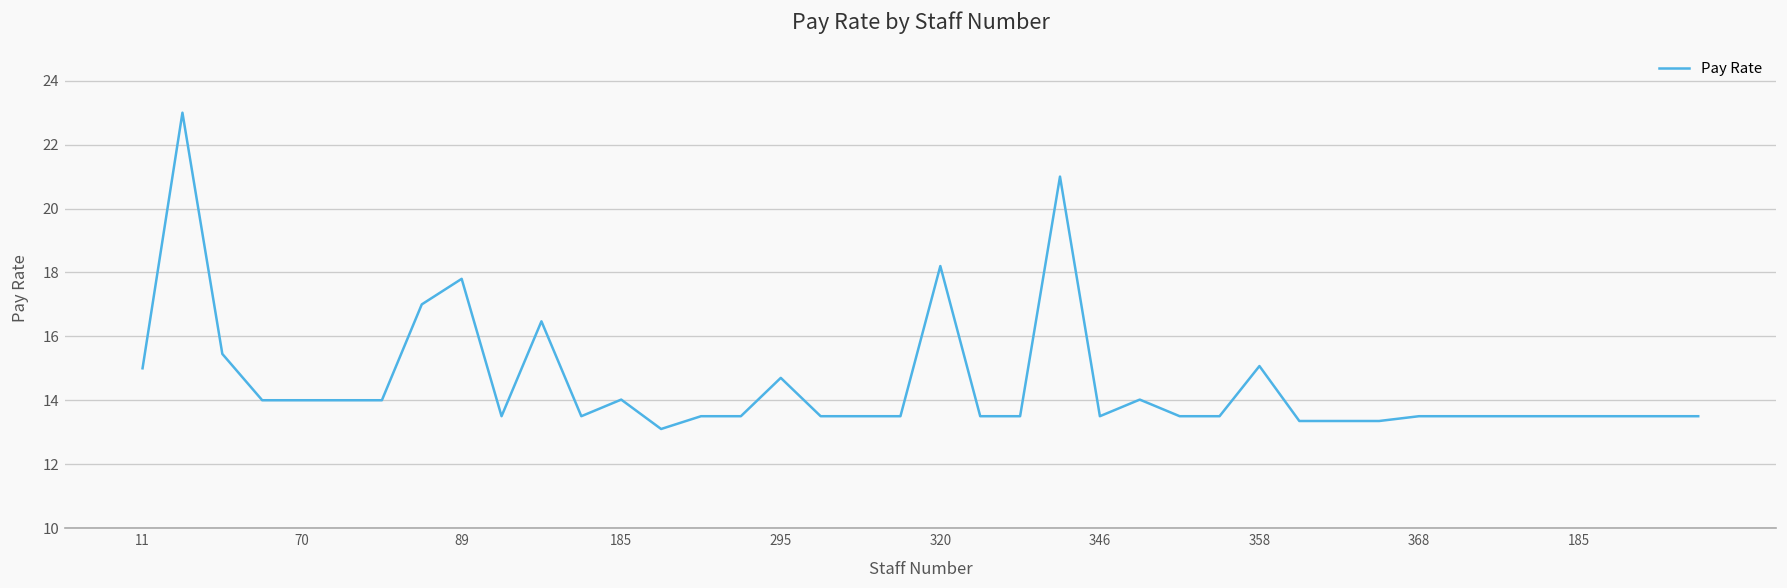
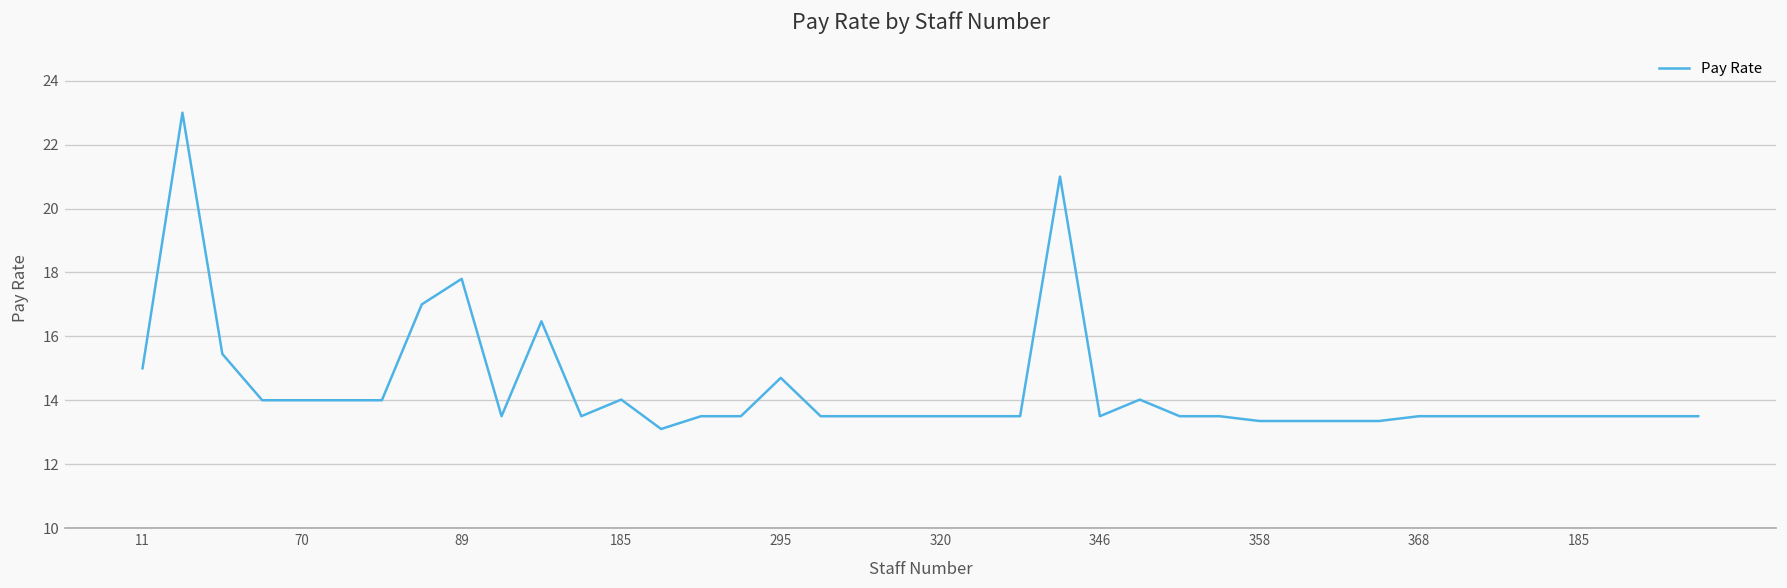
320: 18.2 -> 13.5
358: 15.1 -> 13.4
